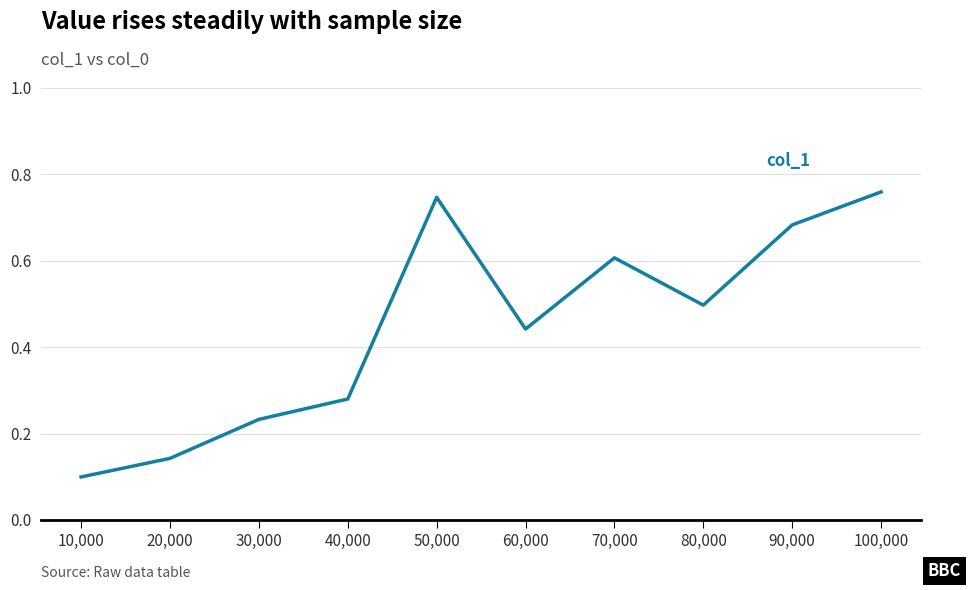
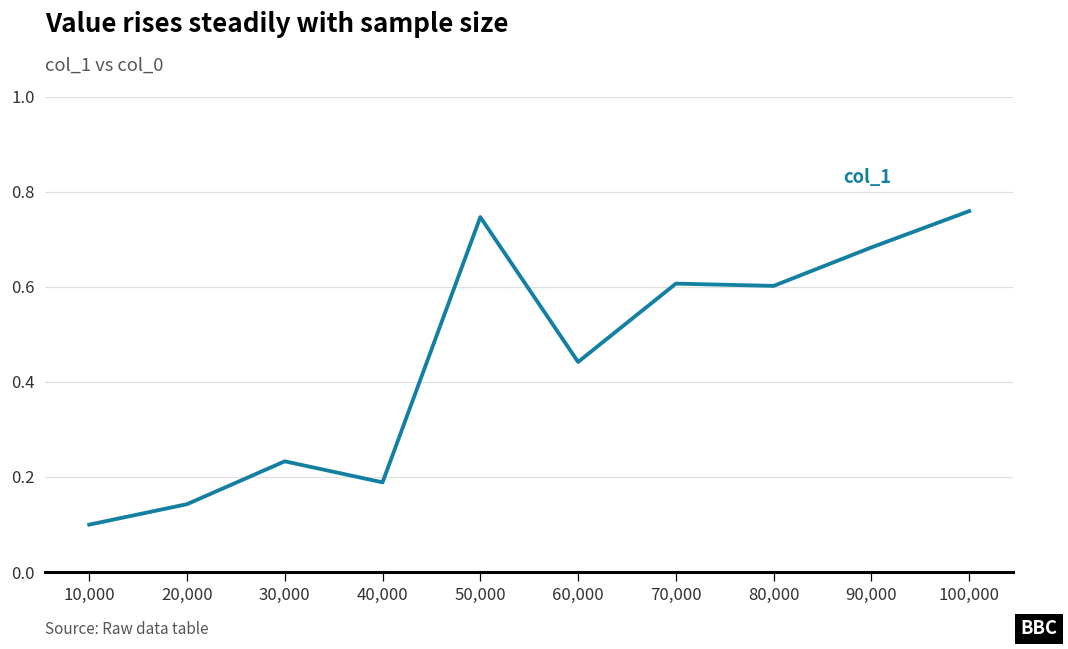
40,000: 0.28 -> 0.19
80,000: 0.50 -> 0.60
